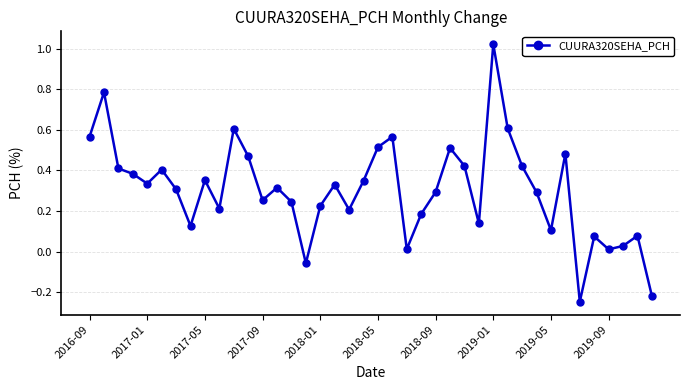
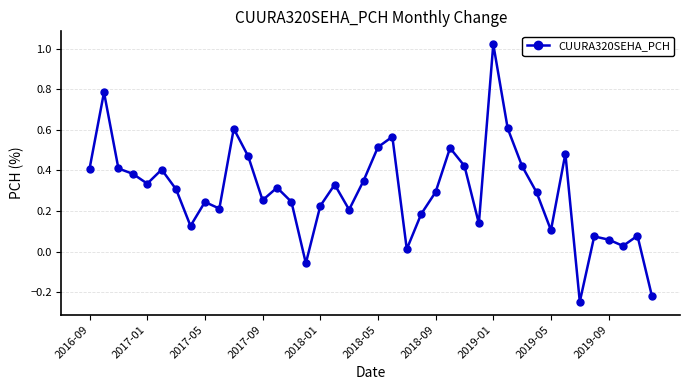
2016-09: 0.57 -> 0.41
2017-05: 0.35 -> 0.24
2019-09: 0.01 -> 0.06
